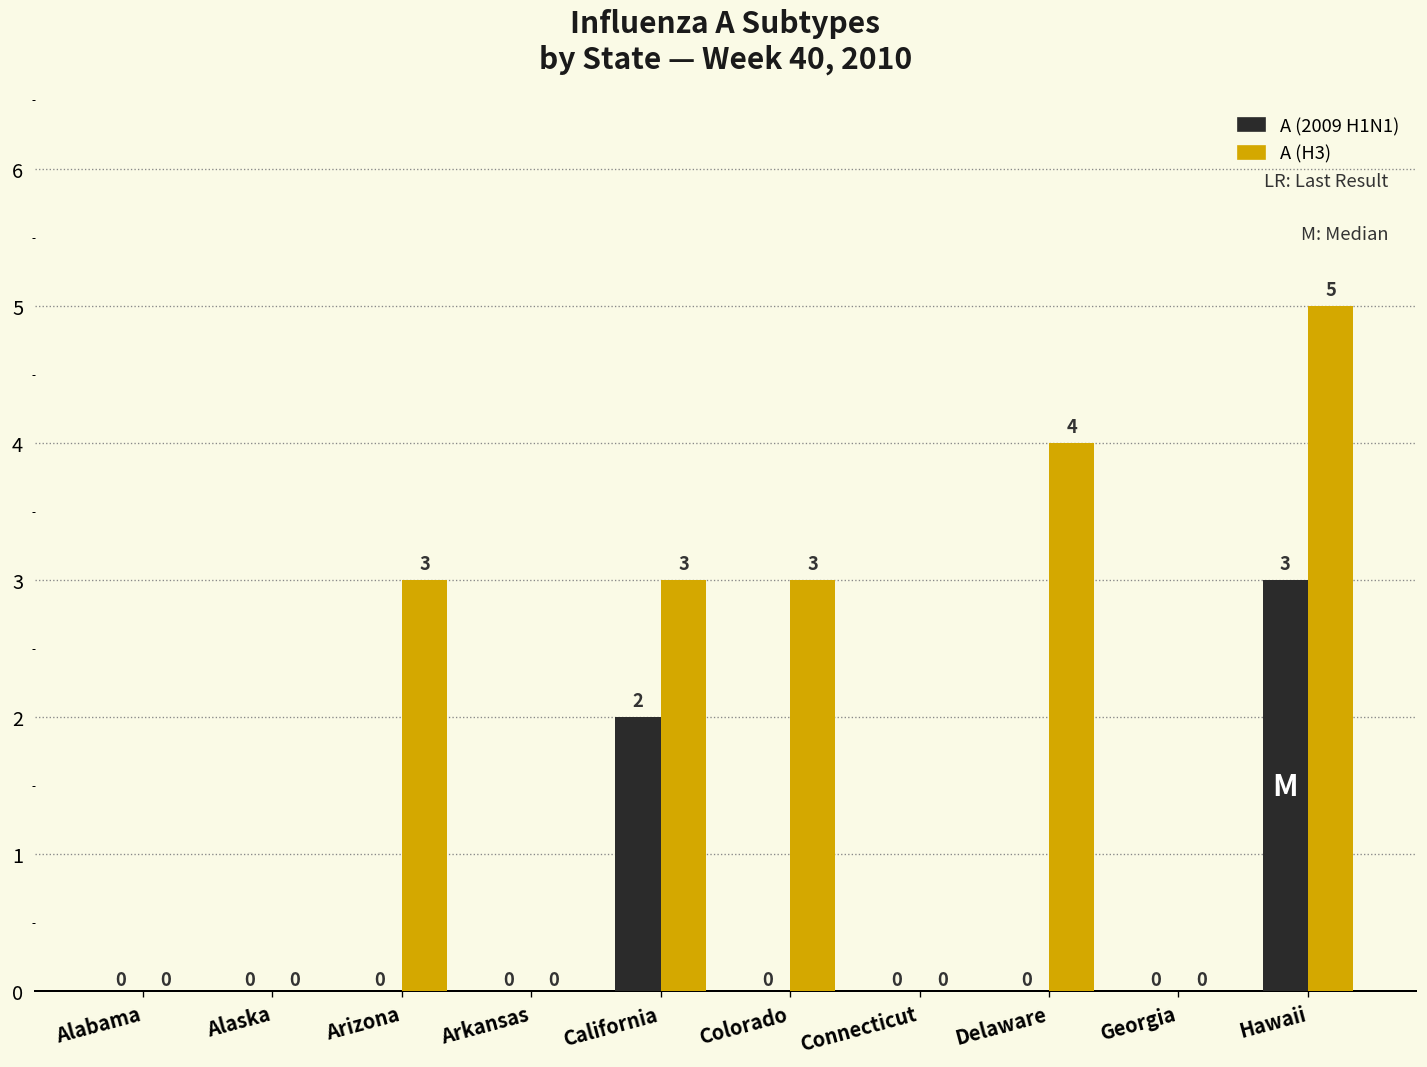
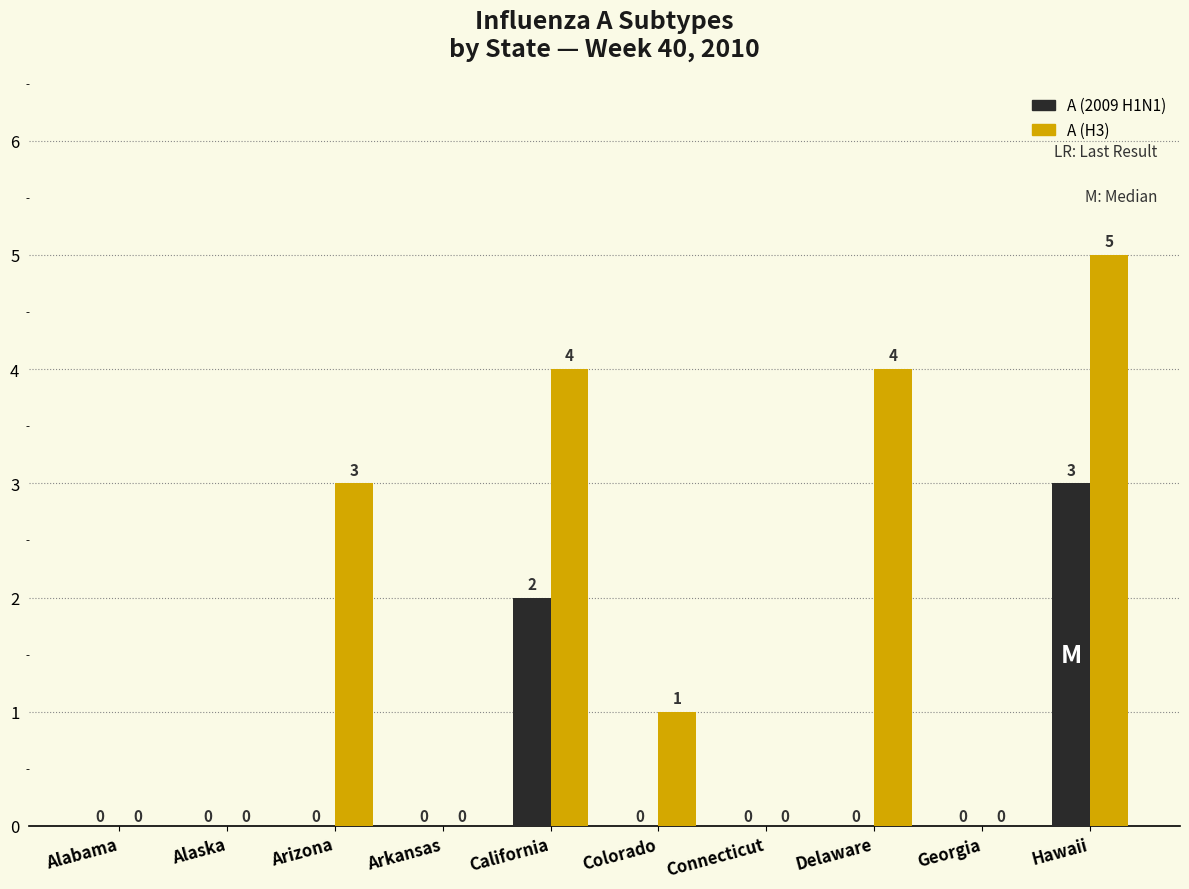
A (H3), California: 3 -> 4
A (H3), Colorado: 3 -> 1
